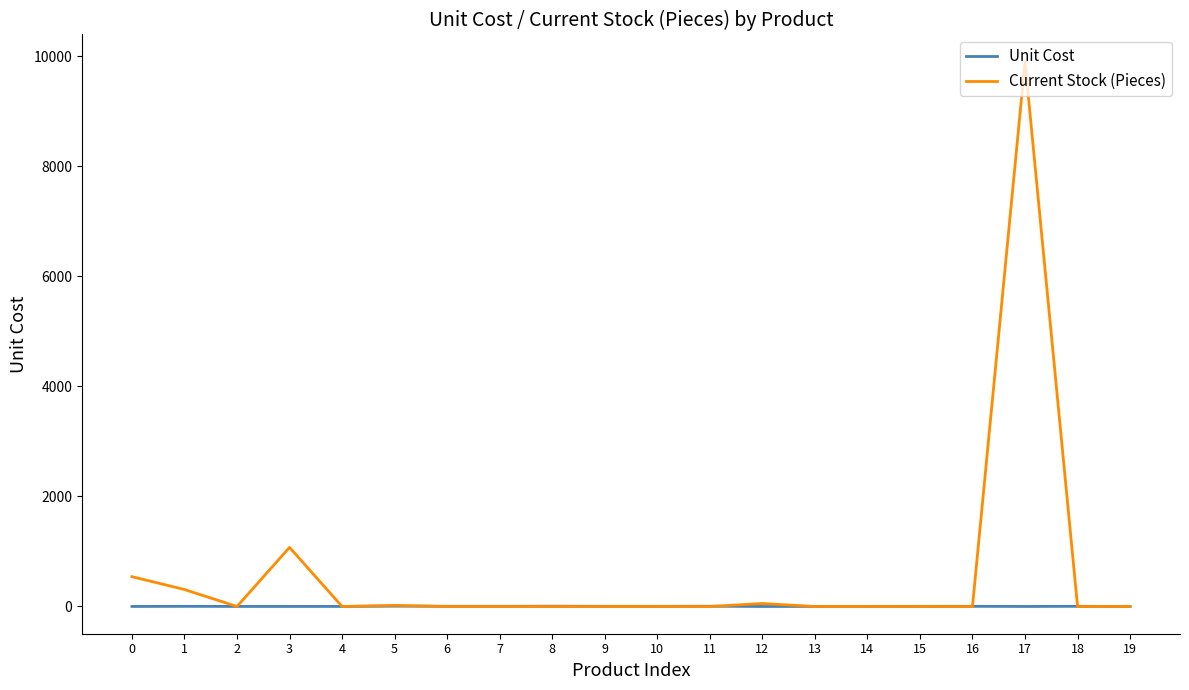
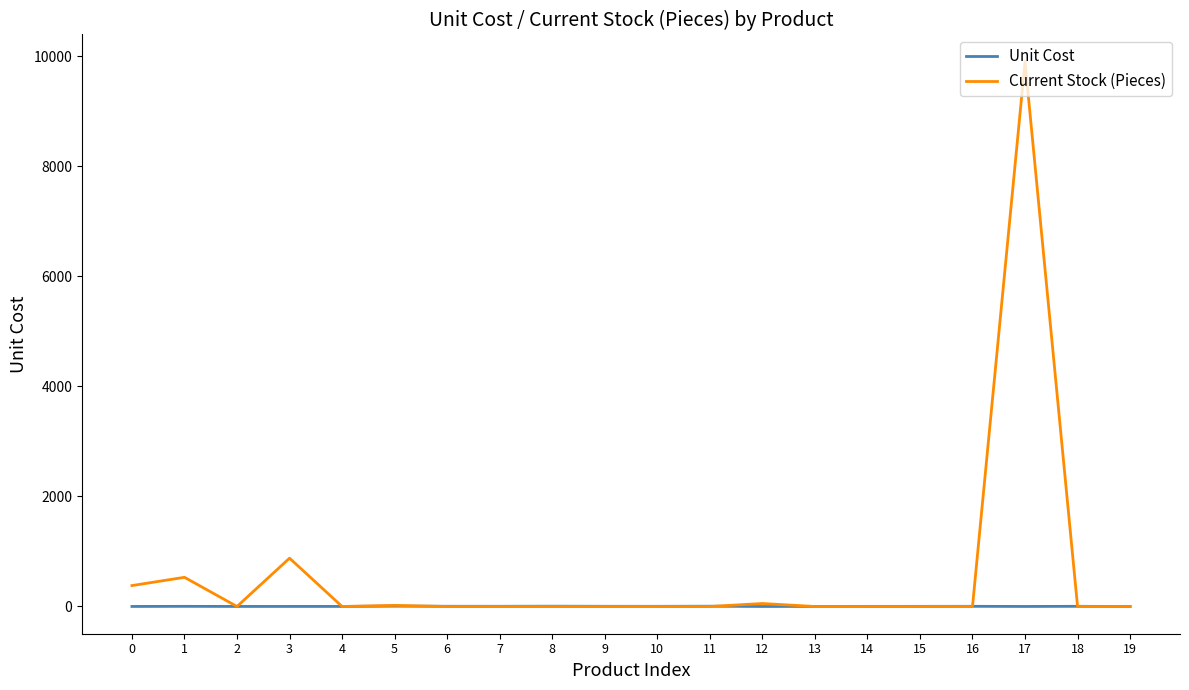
Current Stock (Pieces), 0: 500 -> 400
Current Stock (Pieces), 1: 300 -> 500
Current Stock (Pieces), 3: 1100 -> 900
